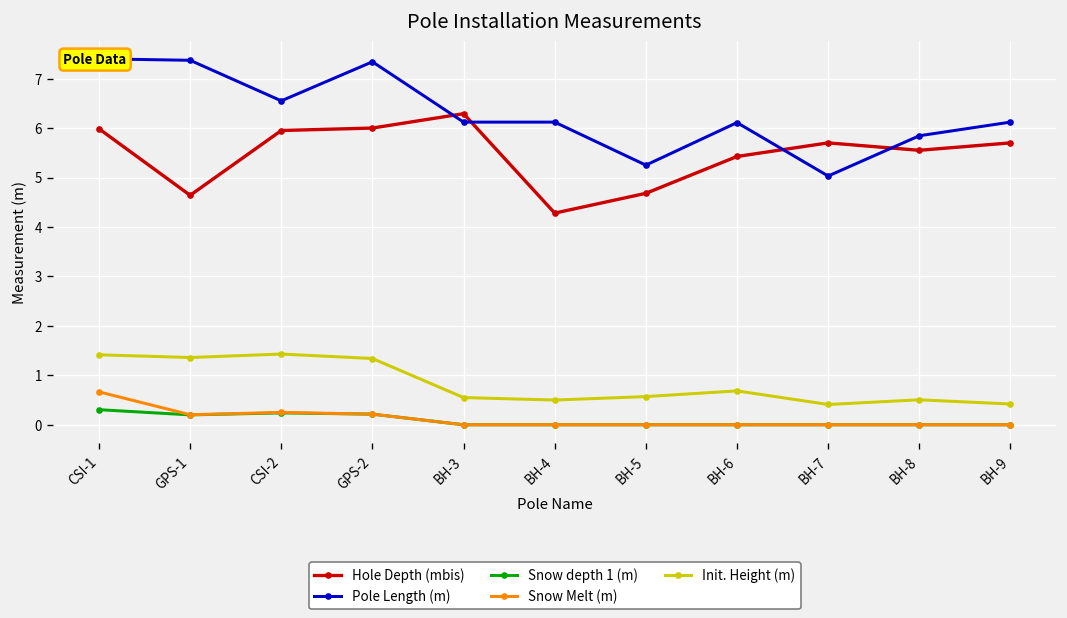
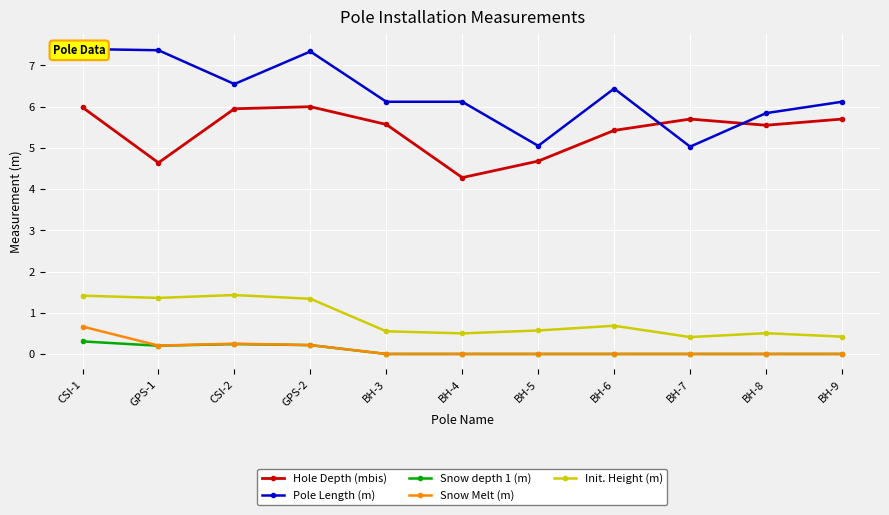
Hole Depth (mbis), BH-3: 6.3 -> 5.6
Pole Length (m), BH-5: 5.3 -> 5.1
Pole Length (m), BH-6: 6.1 -> 6.4
